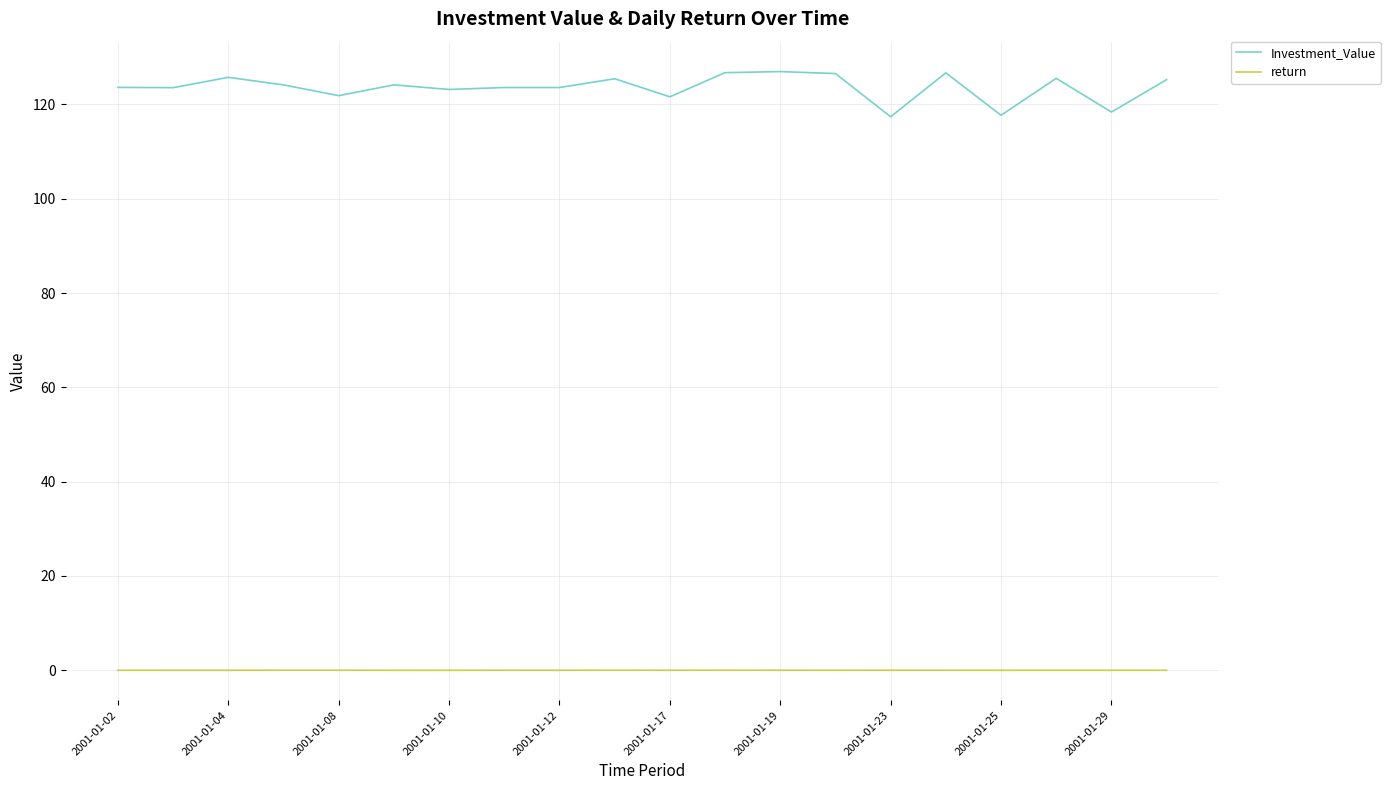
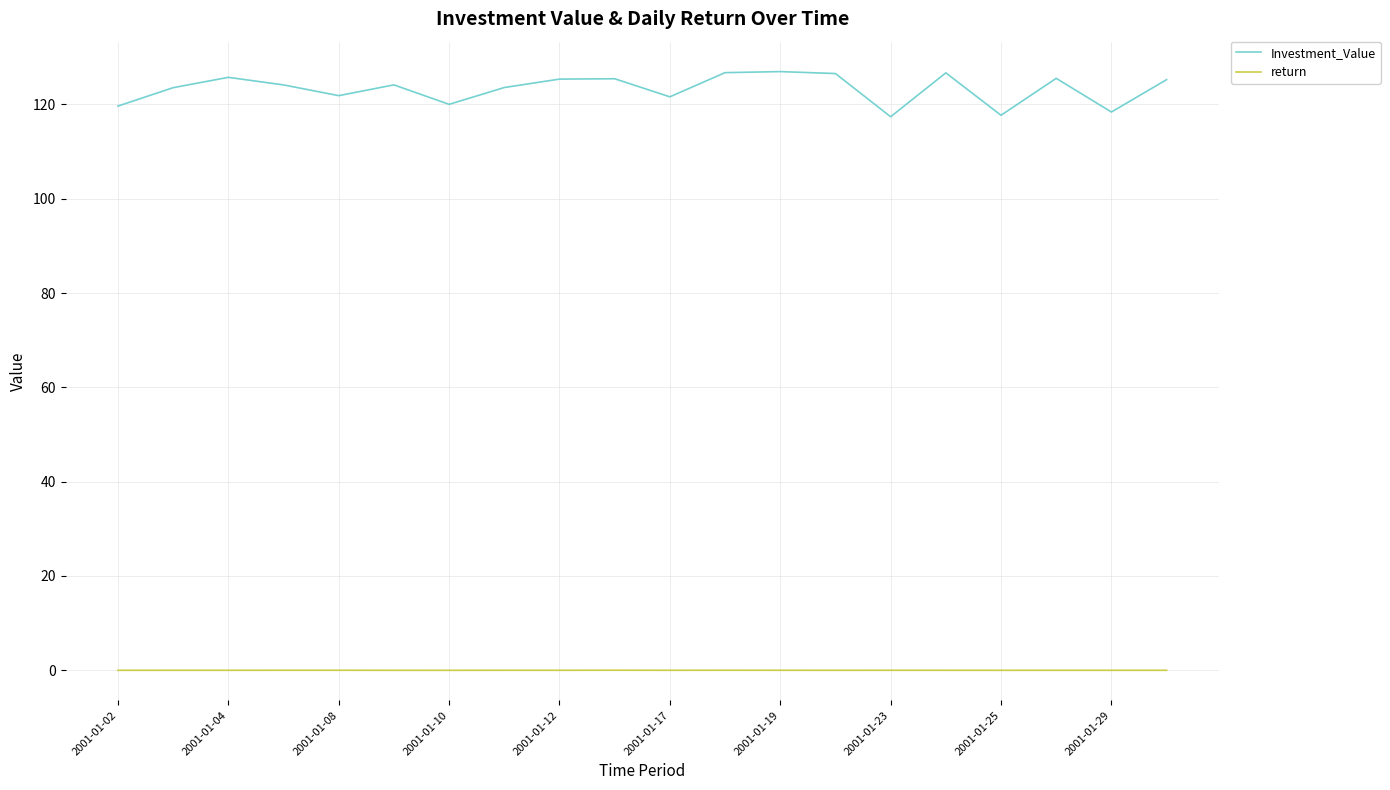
Investment_Value, 2001-01-02: 124 -> 120
Investment_Value, 2001-01-10: 123 -> 120
Investment_Value, 2001-01-12: 124 -> 125
